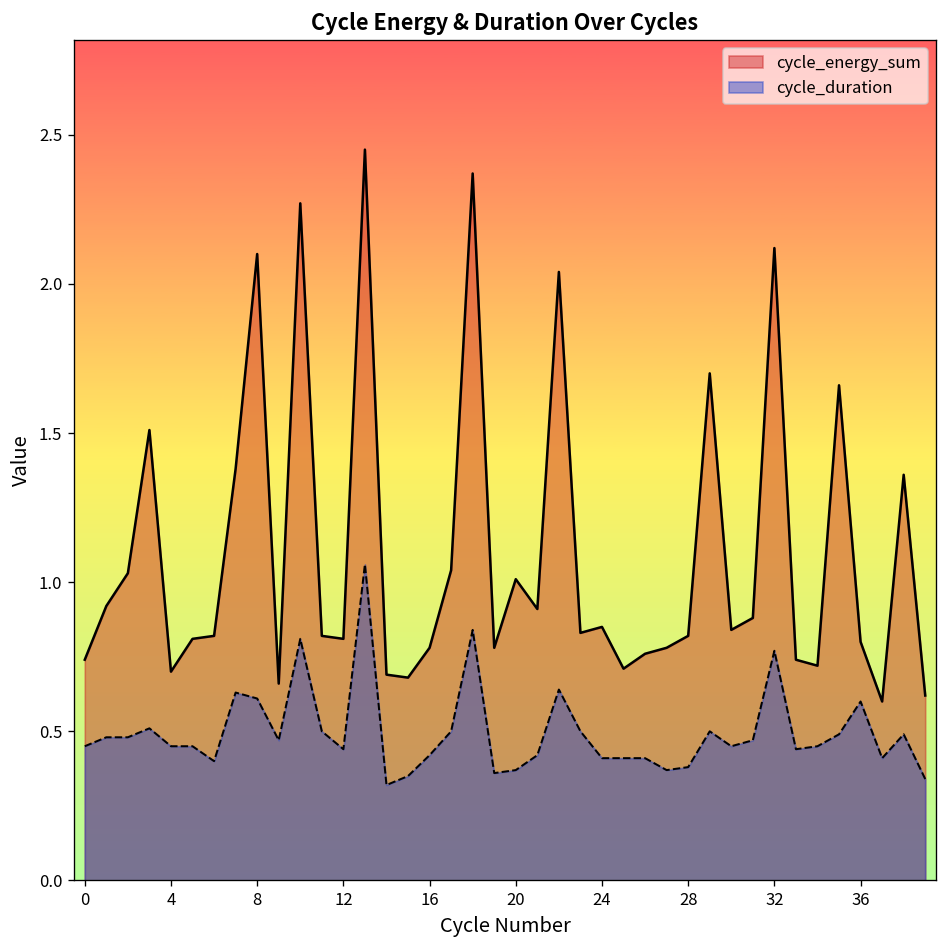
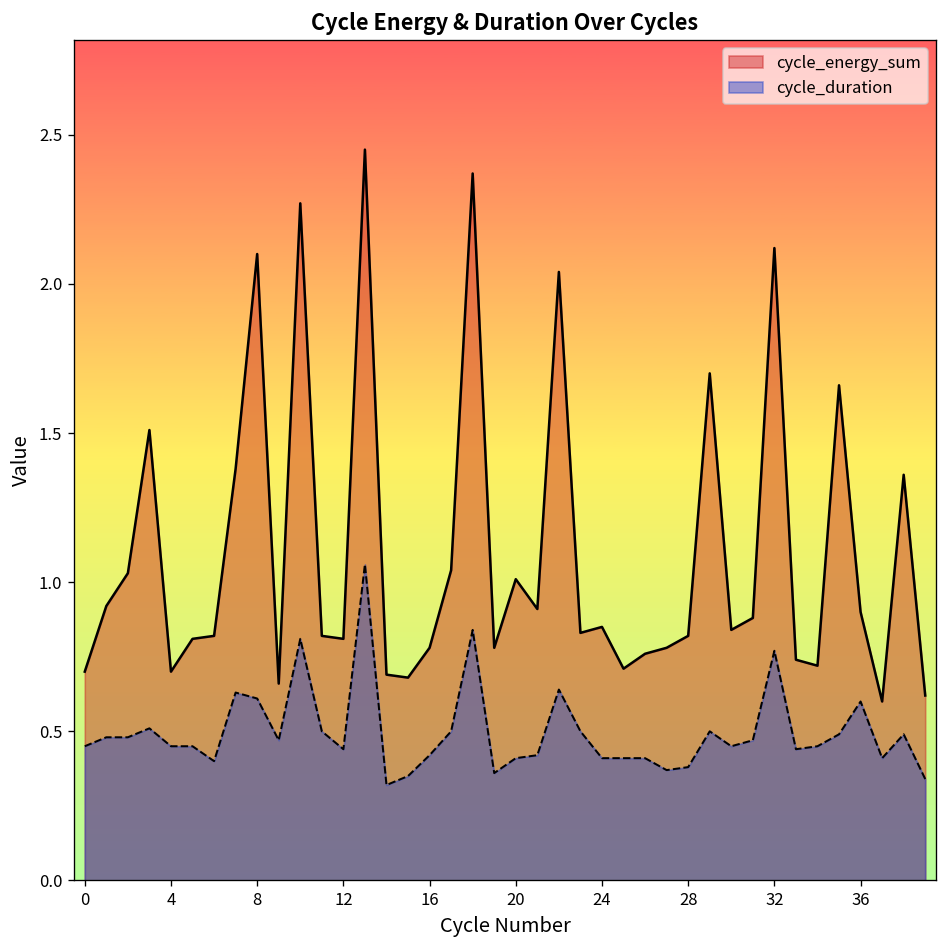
cycle_energy_sum, 0: 0.74 -> 0.70
cycle_duration, 20: 0.37 -> 0.41
cycle_energy_sum, 36: 0.8 -> 0.9
